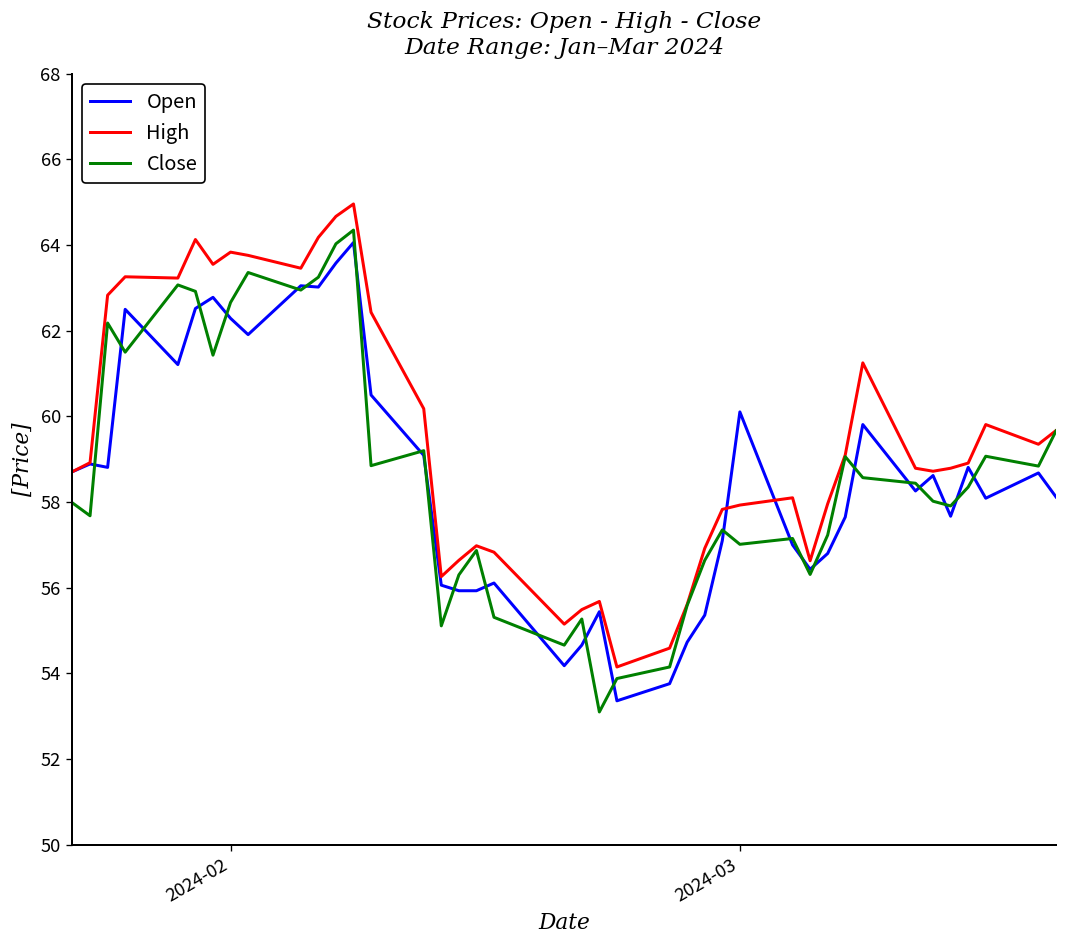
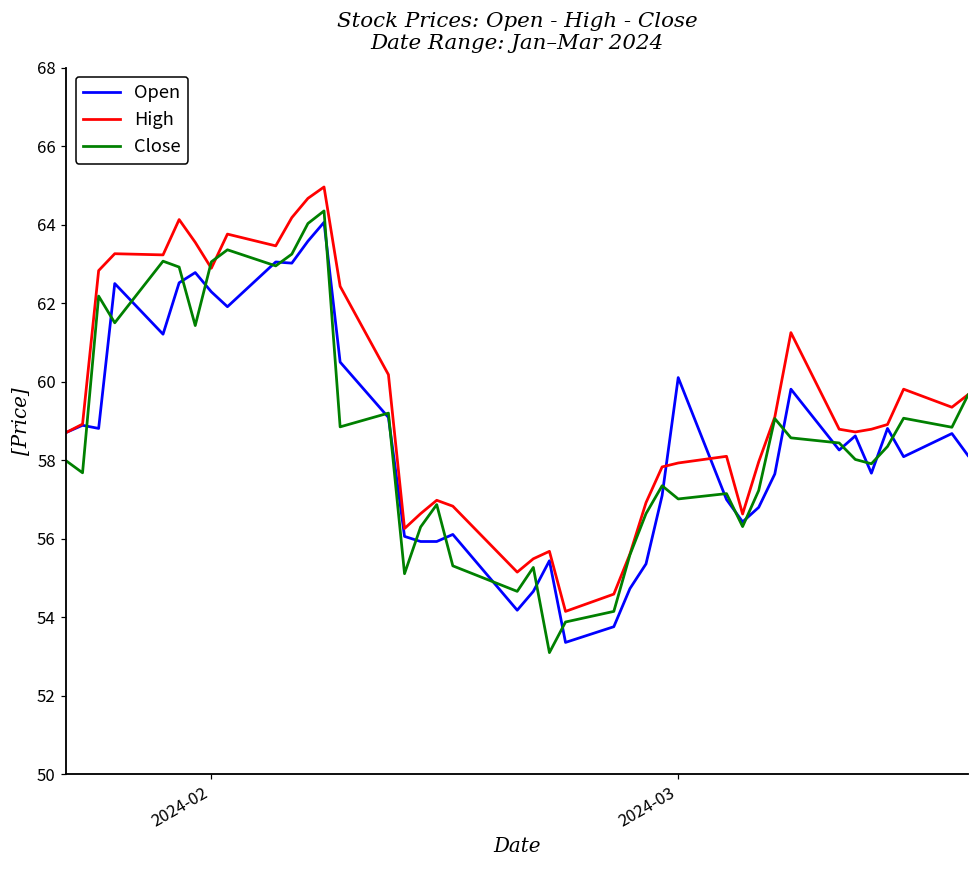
High, 2024-02: 63.8 -> 62.9
Close, 2024-02: 62.7 -> 63.1
